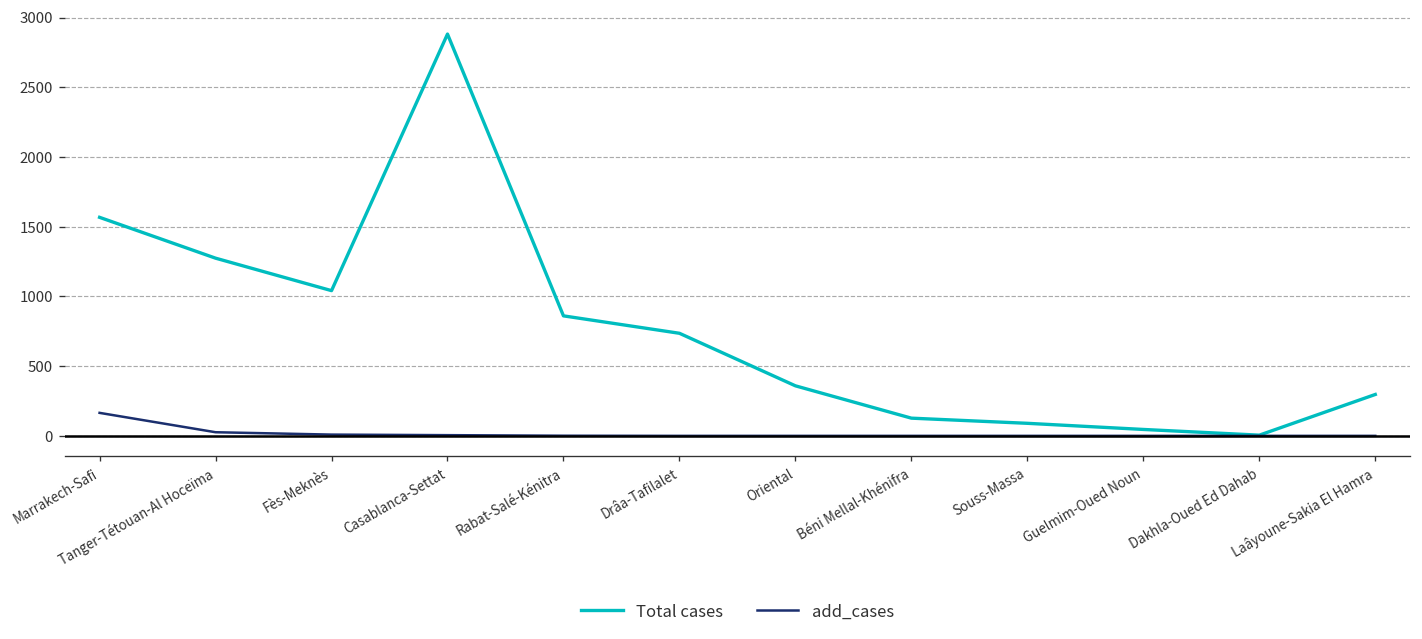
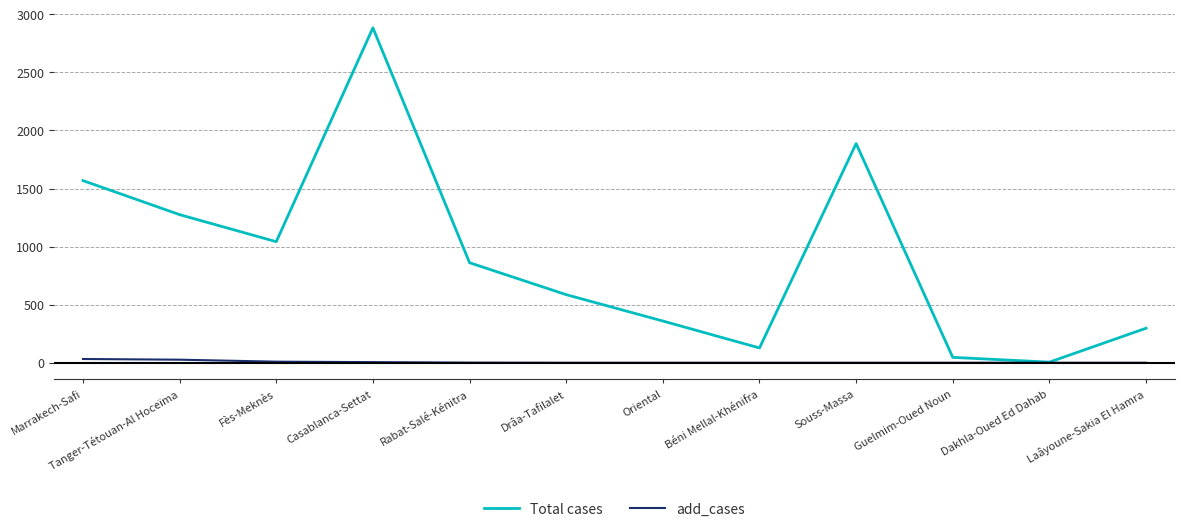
add_cases, Marrakech-Safi: 170 -> 30
Total cases, Drâa-Tafilalet: 740 -> 590
Total cases, Souss-Massa: 90 -> 1890
